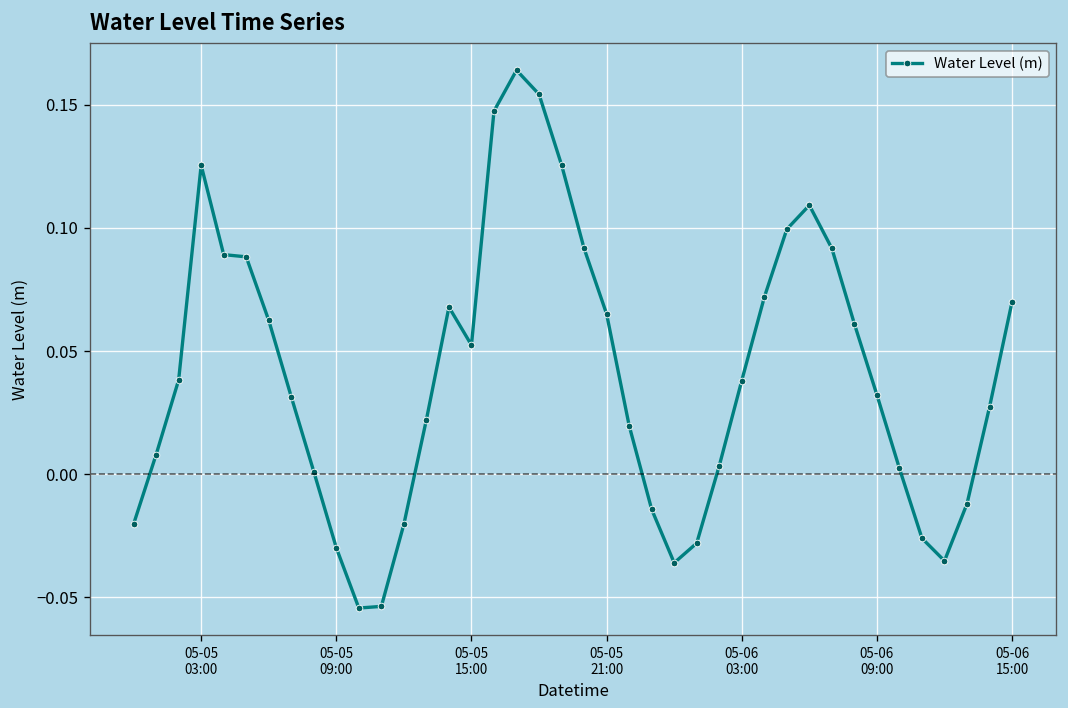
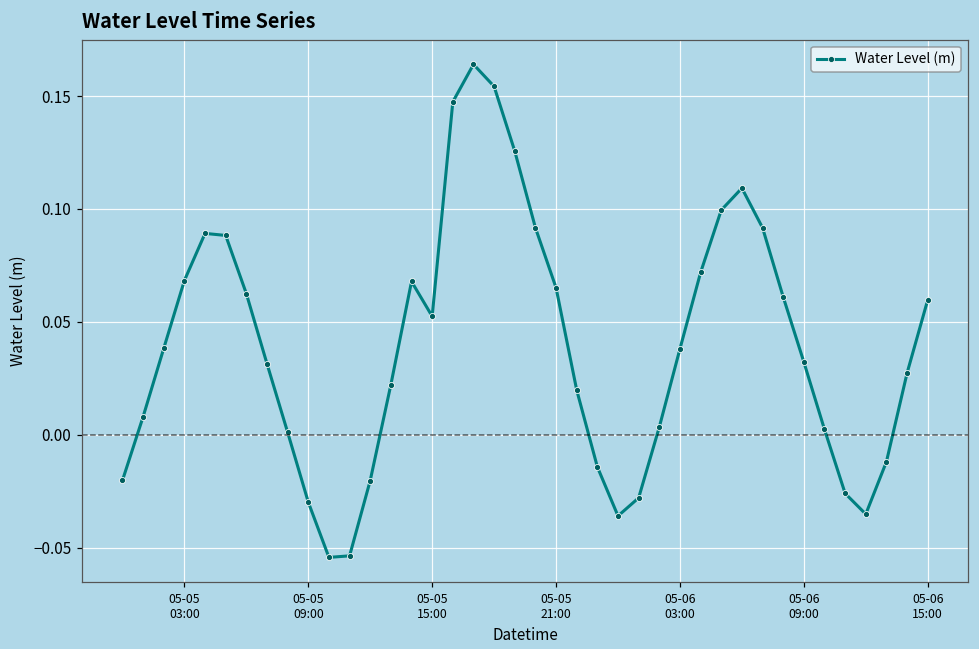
05-05 03:00: 0.125 -> 0.068
05-06 15:00: 0.070 -> 0.060
